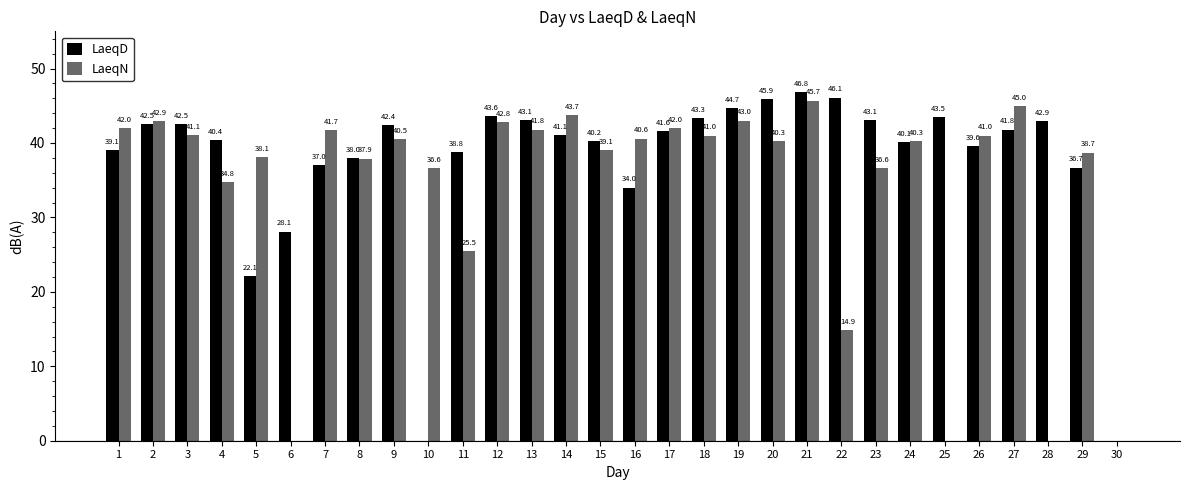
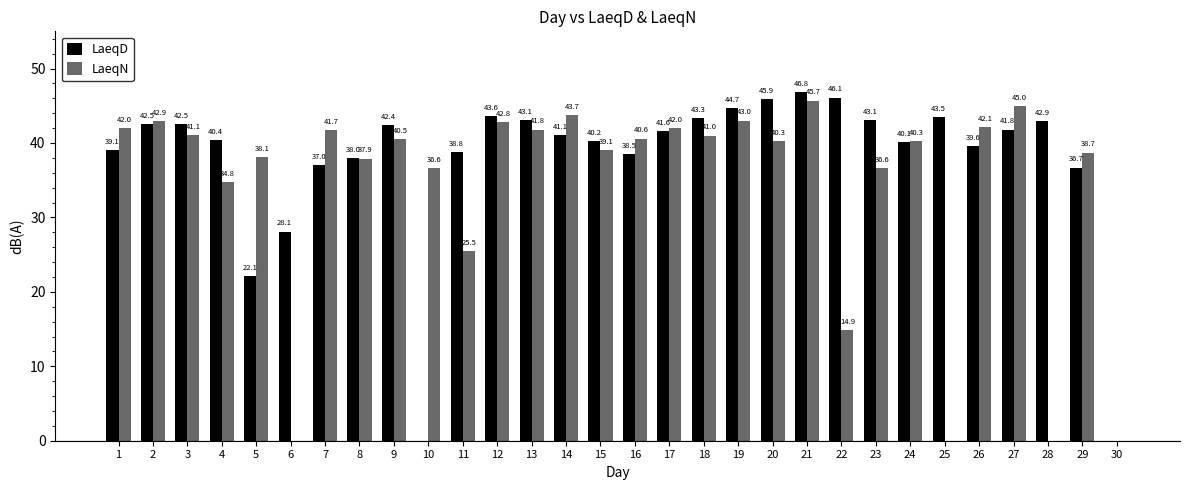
LaeqD, 16: 34.0 -> 38.5
LaeqN, 26: 41.0 -> 42.1
